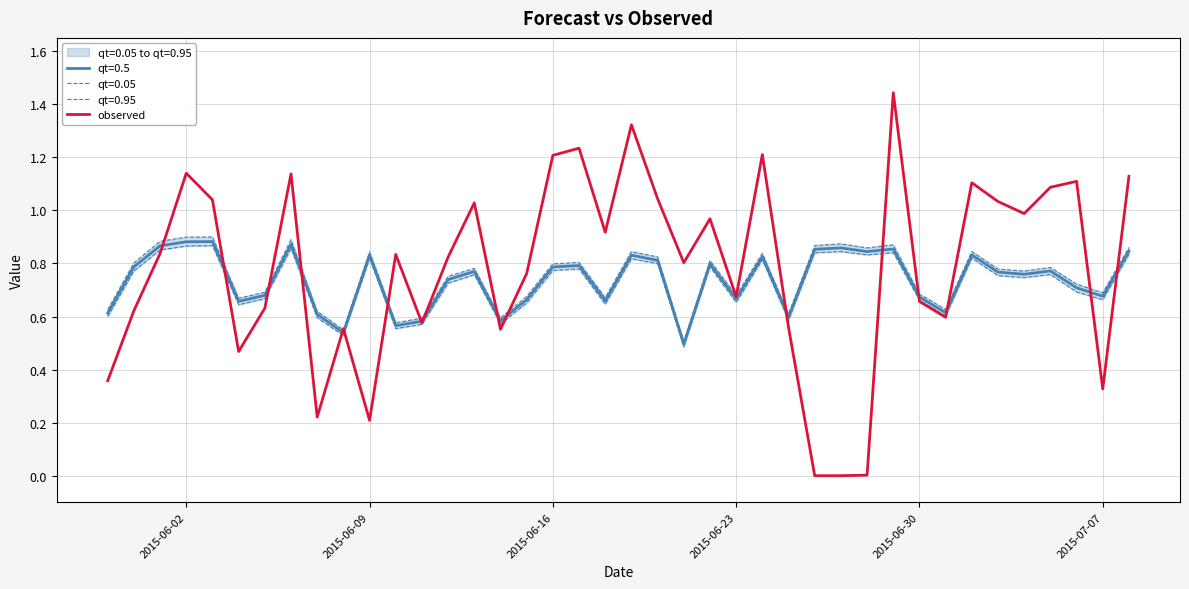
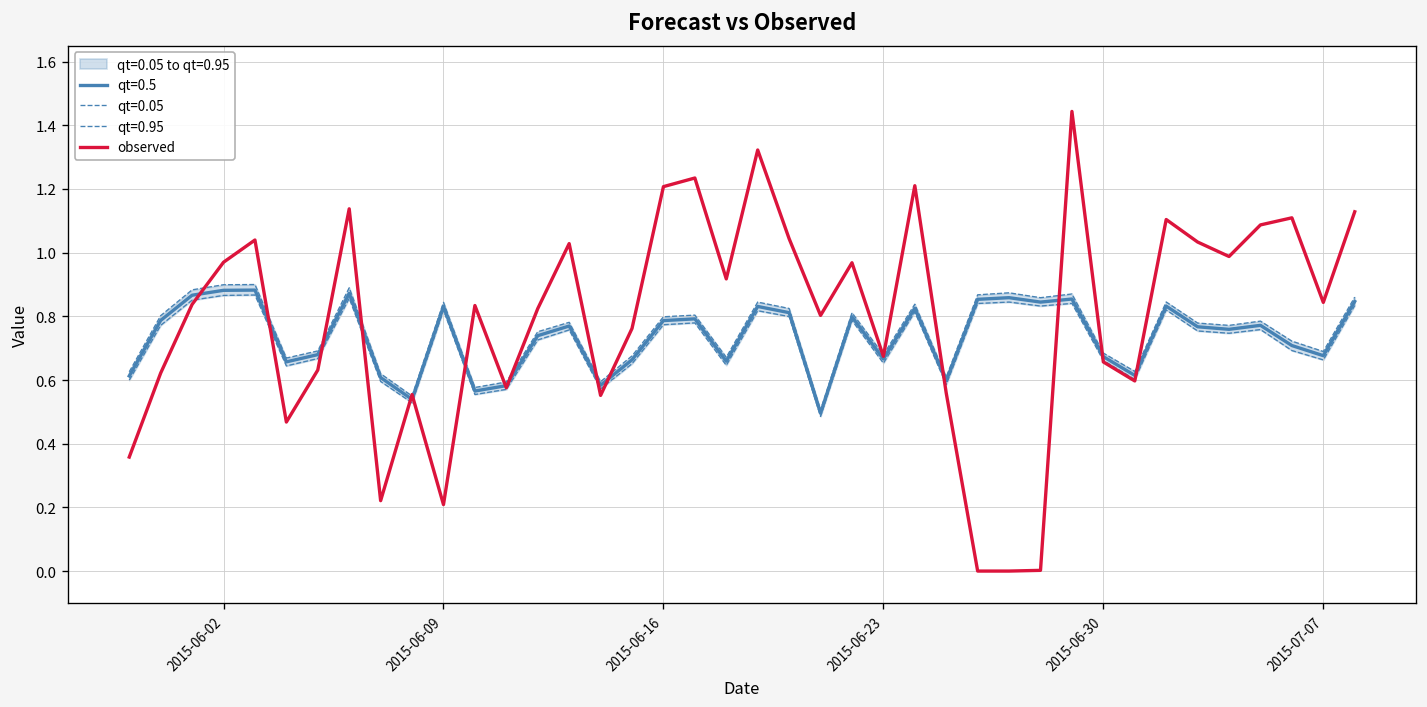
observed, 2015-06-02: 1.14 -> 0.97
observed, 2015-07-07: 0.33 -> 0.84
